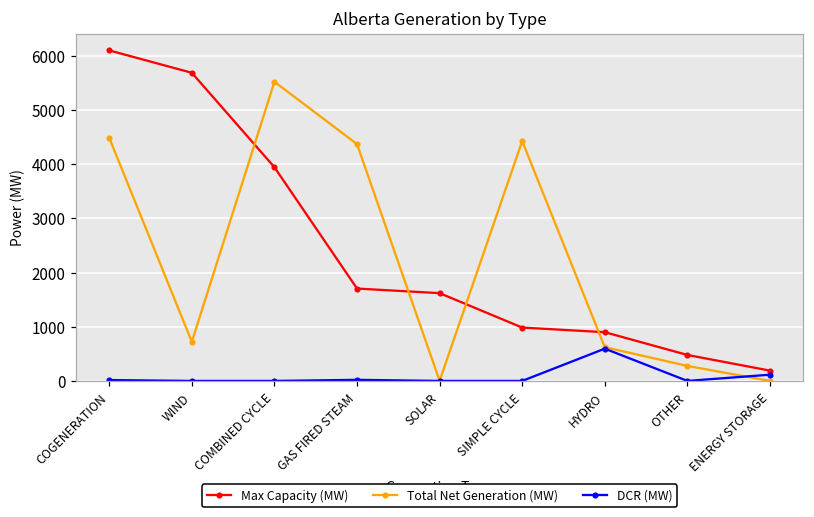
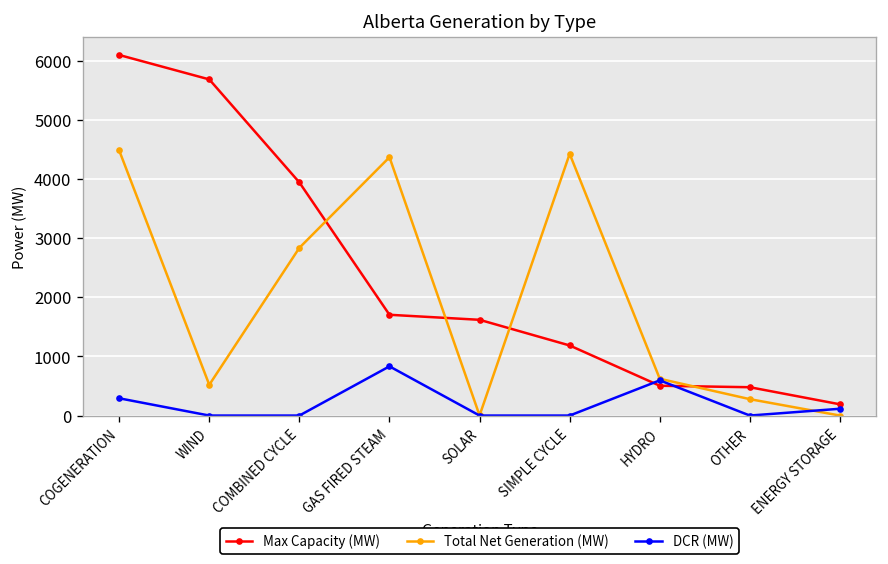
DCR (MW), COGENERATION: 0 -> 300
Total Net Generation (MW), WIND: 700 -> 500
Total Net Generation (MW), COMBINED CYCLE: 5500 -> 2800
DCR (MW), GAS FIRED STEAM: 0 -> 800
Max Capacity (MW), SIMPLE CYCLE: 1000 -> 1200
Max Capacity (MW), HYDRO: 900 -> 500
